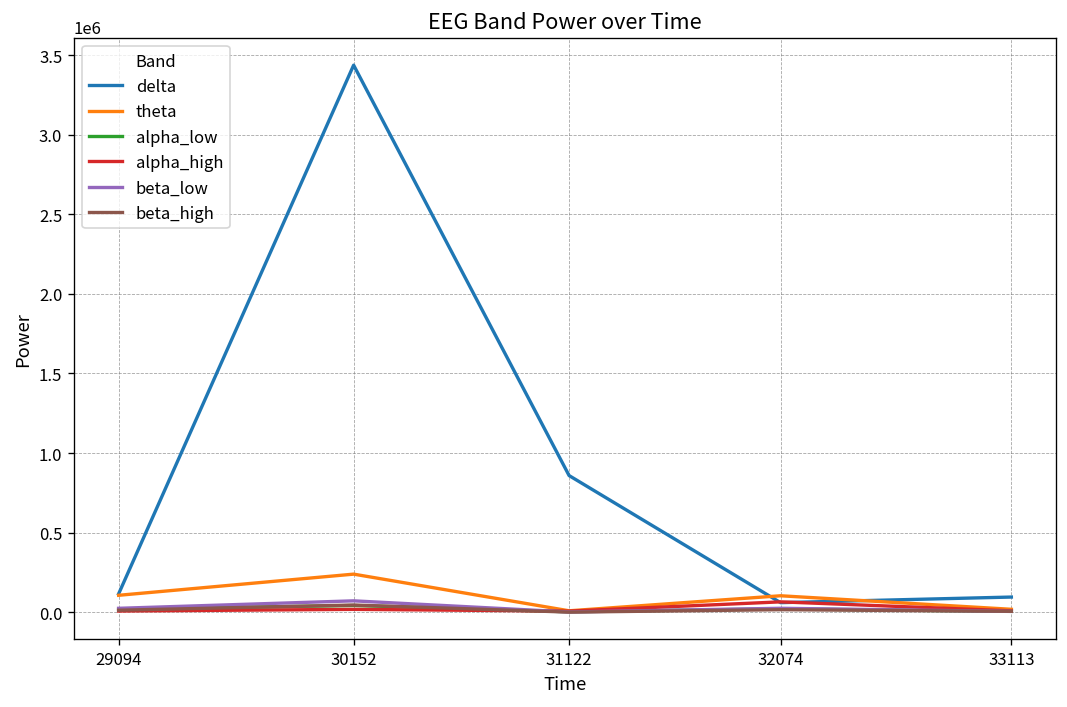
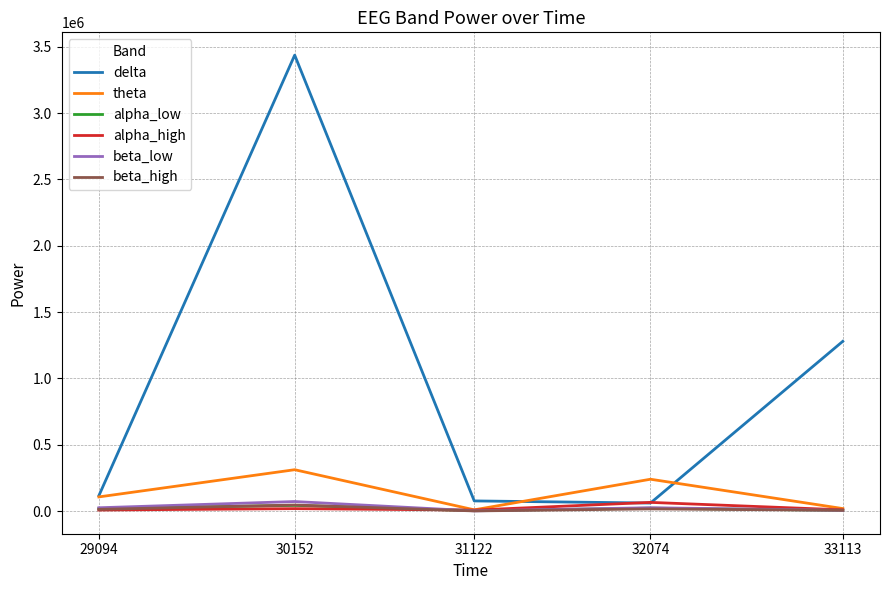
theta, 30152: 240000 -> 310000
delta, 31122: 860000 -> 80000
theta, 32074: 100000 -> 240000
delta, 33113: 100000 -> 1280000
